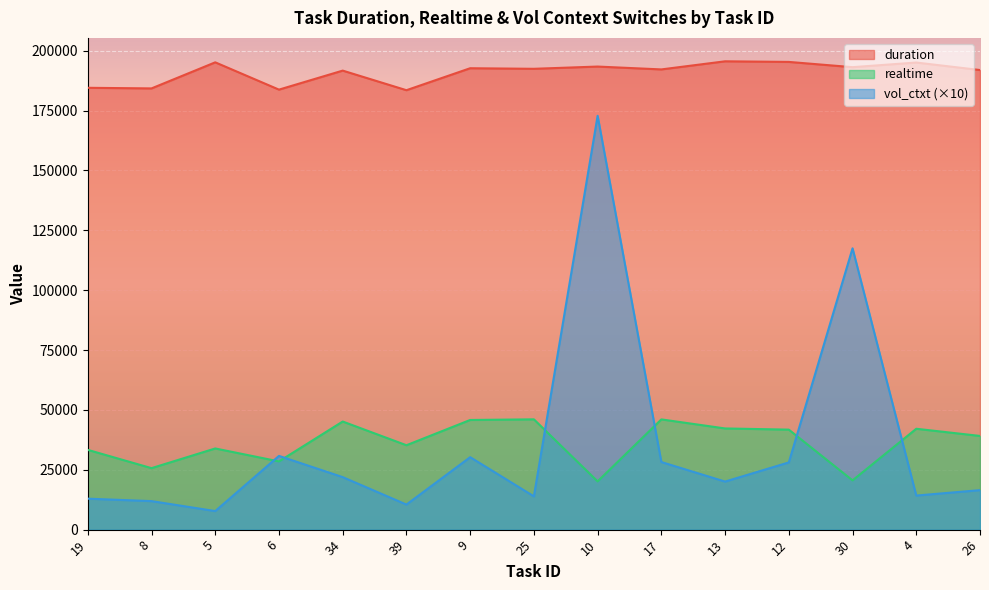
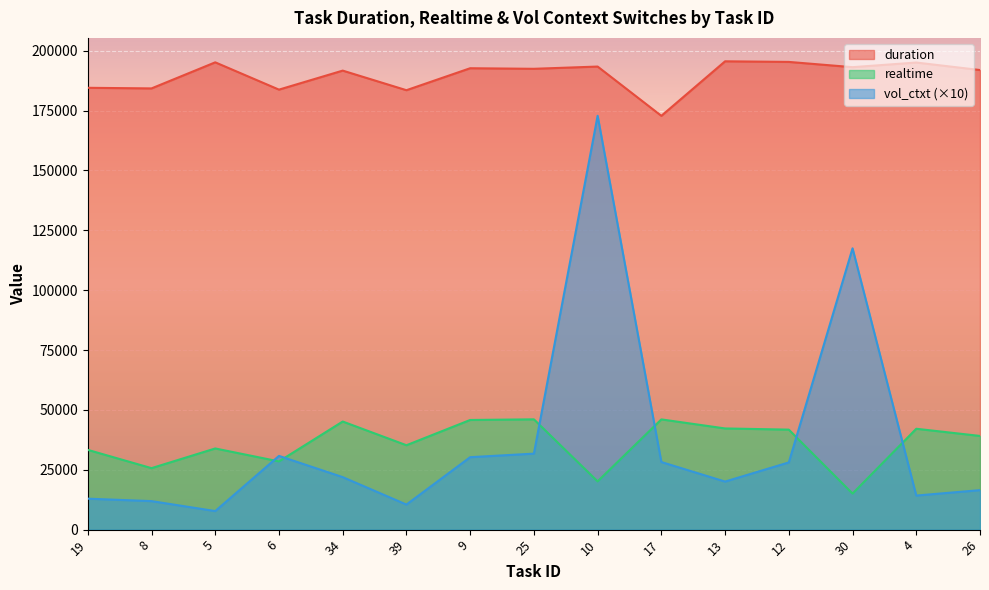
vol_ctxt (×10), 25: 14000 -> 32000
duration, 17: 192000 -> 173000
realtime, 30: 21000 -> 15000
